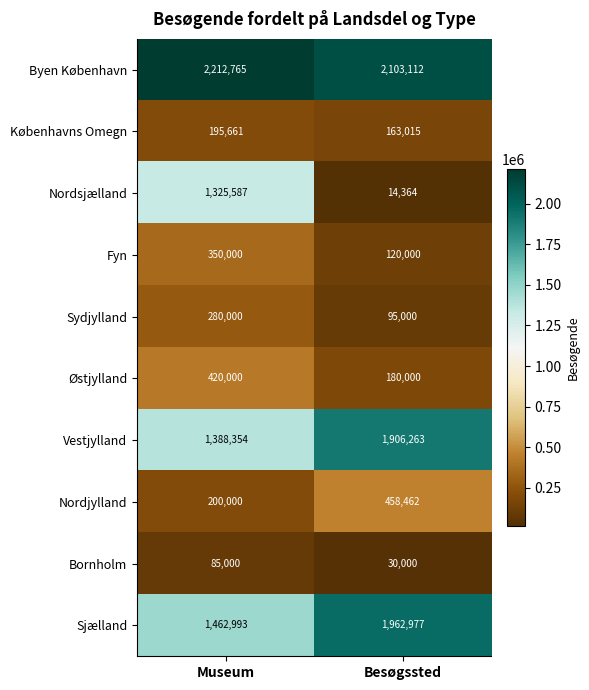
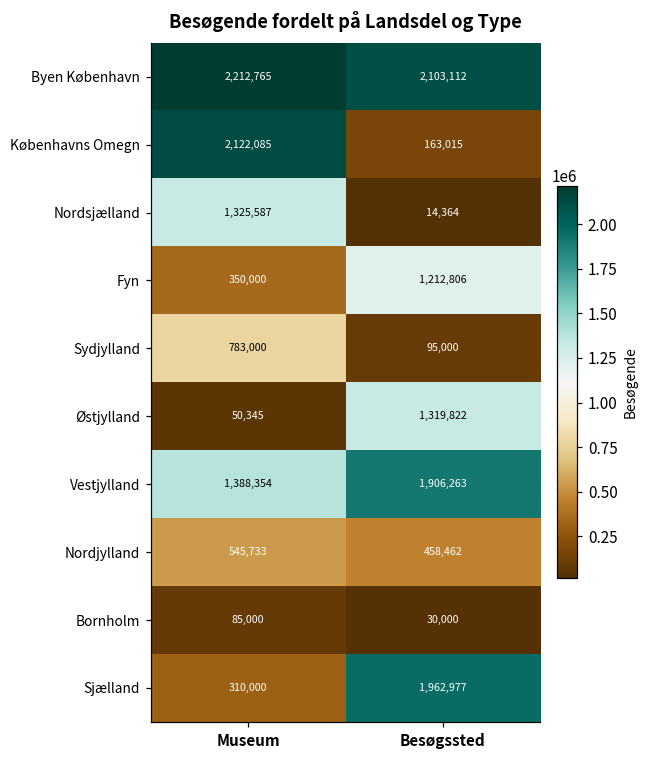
Københavns Omegn, Museum: 195,661 -> 2,122,085
Fyn, Besøgssted: 120,000 -> 1,212,806
Sydjylland, Museum: 280,000 -> 783,000
Østjylland, Museum: 420,000 -> 50,345
Østjylland, Besøgssted: 180,000 -> 1,319,822
Nordjylland, Museum: 200,000 -> 545,733
Sjælland, Museum: 1,462,993 -> 310,000
